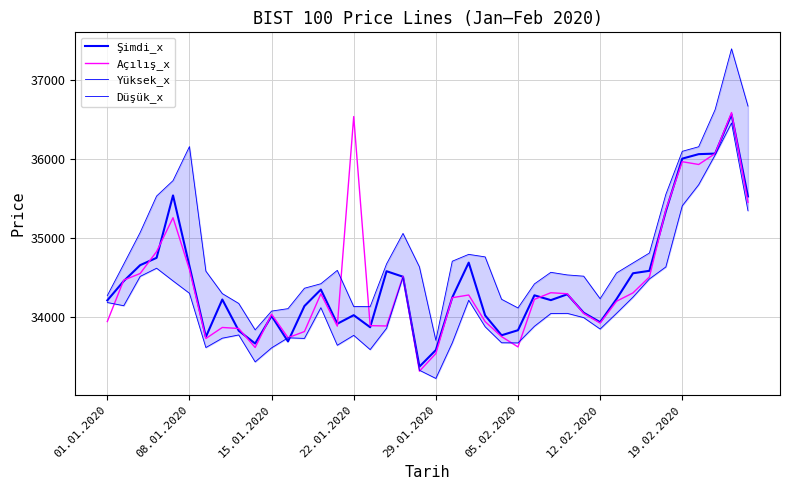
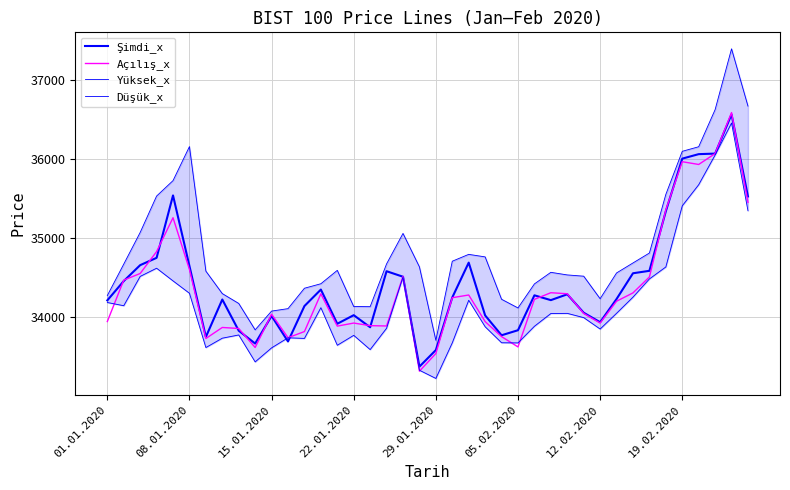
Açılış_x, 22.01.2020: 36500 -> 33900
